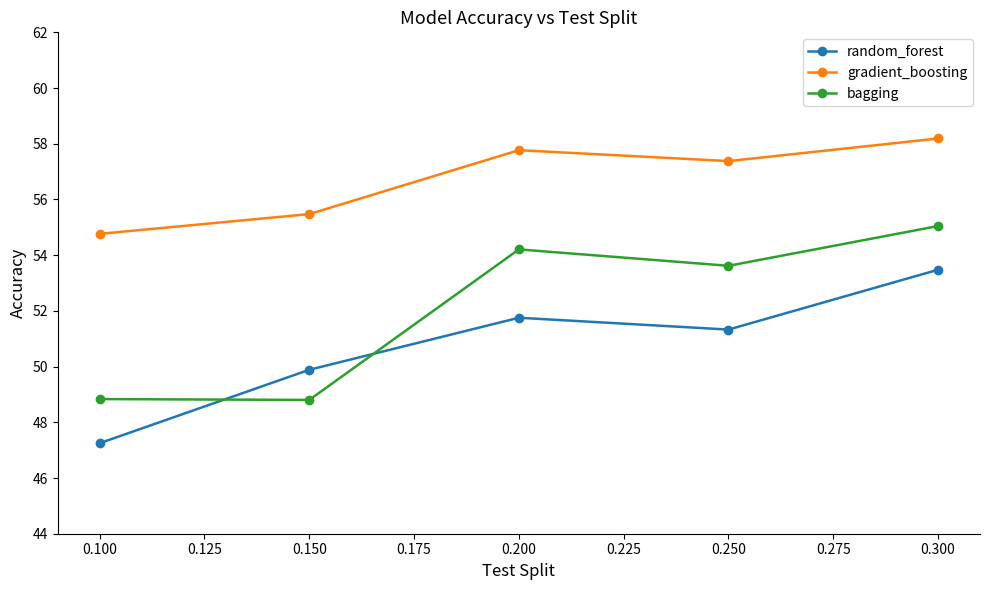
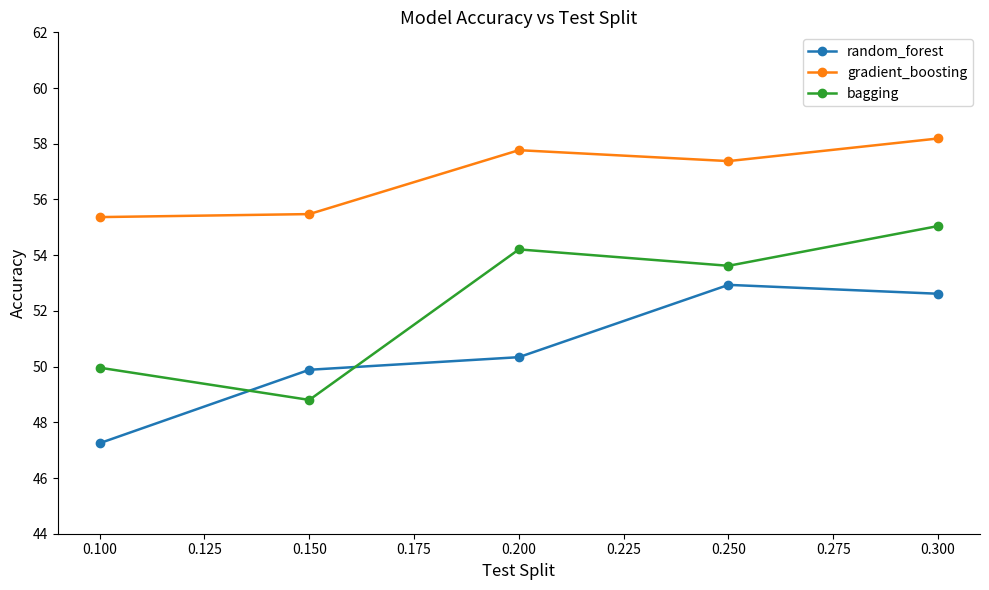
gradient_boosting, 0.100: 54.8 -> 55.4
bagging, 0.100: 48.8 -> 50.0
random_forest, 0.200: 51.8 -> 50.3
random_forest, 0.250: 51.3 -> 52.9
random_forest, 0.300: 53.5 -> 52.6
